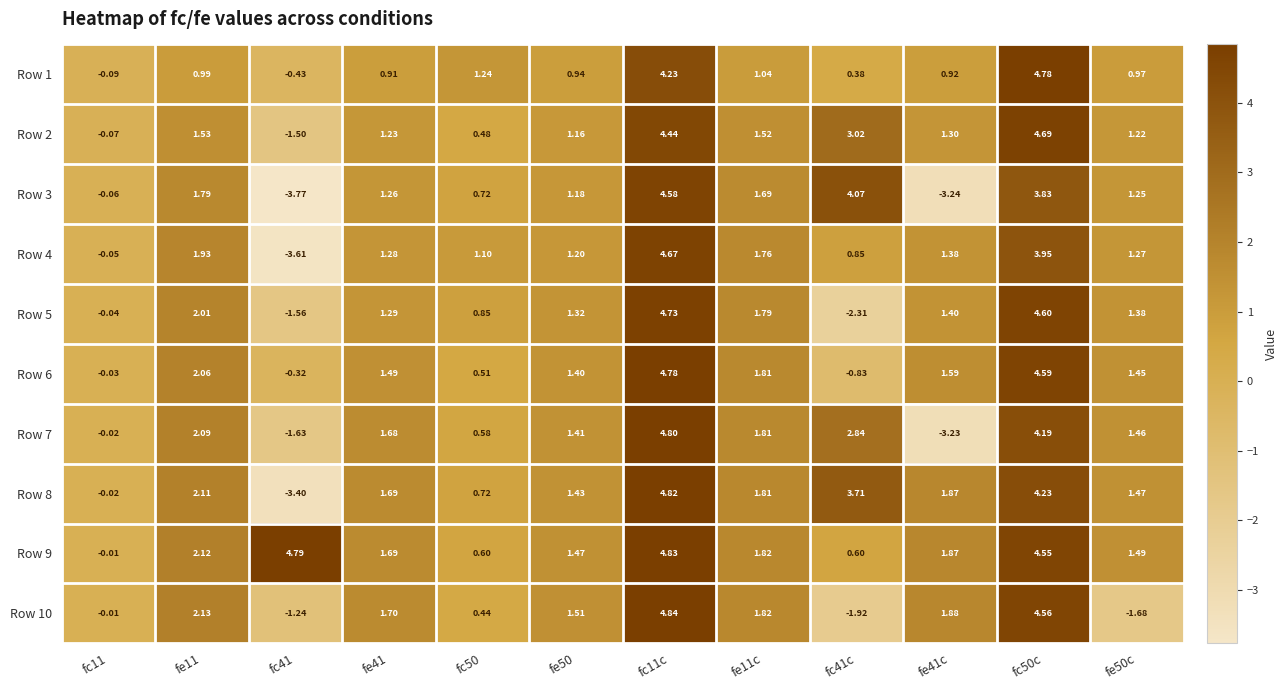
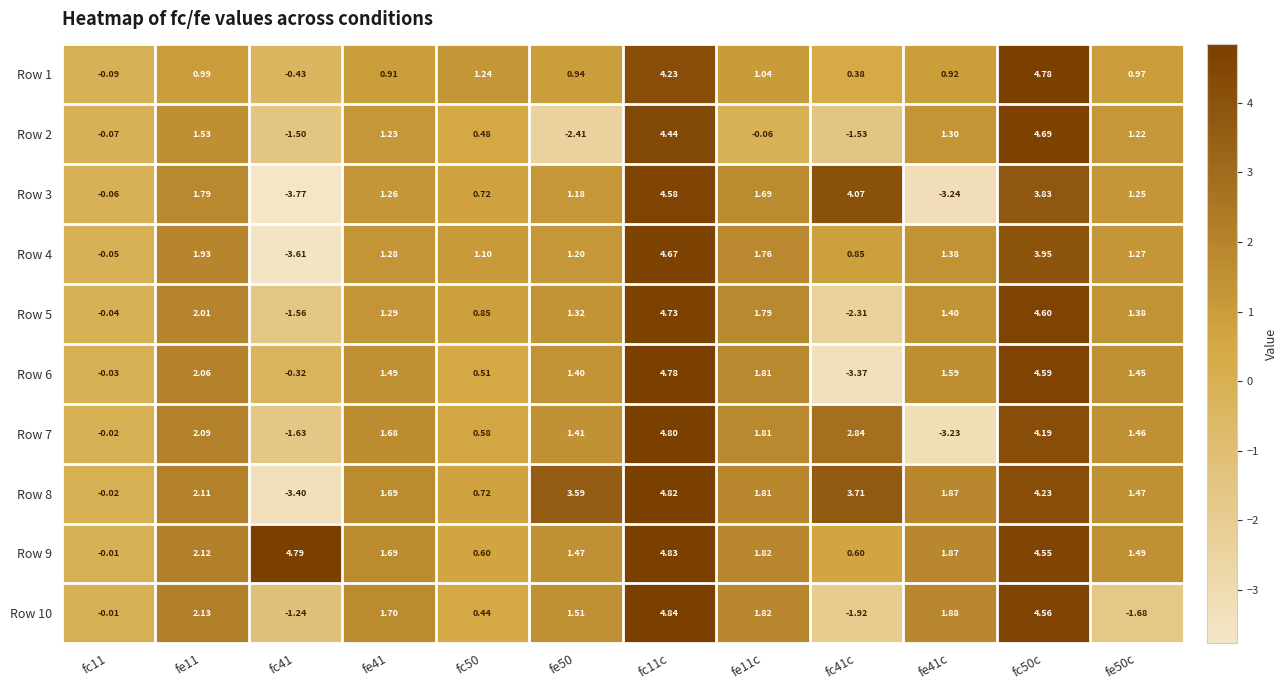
Row 2, fe50: 1.16 -> -2.41
Row 2, fe11c: 1.52 -> -0.06
Row 2, fc41c: 3.02 -> -1.53
Row 6, fc41c: -0.83 -> -3.37
Row 8, fe50: 1.43 -> 3.59
